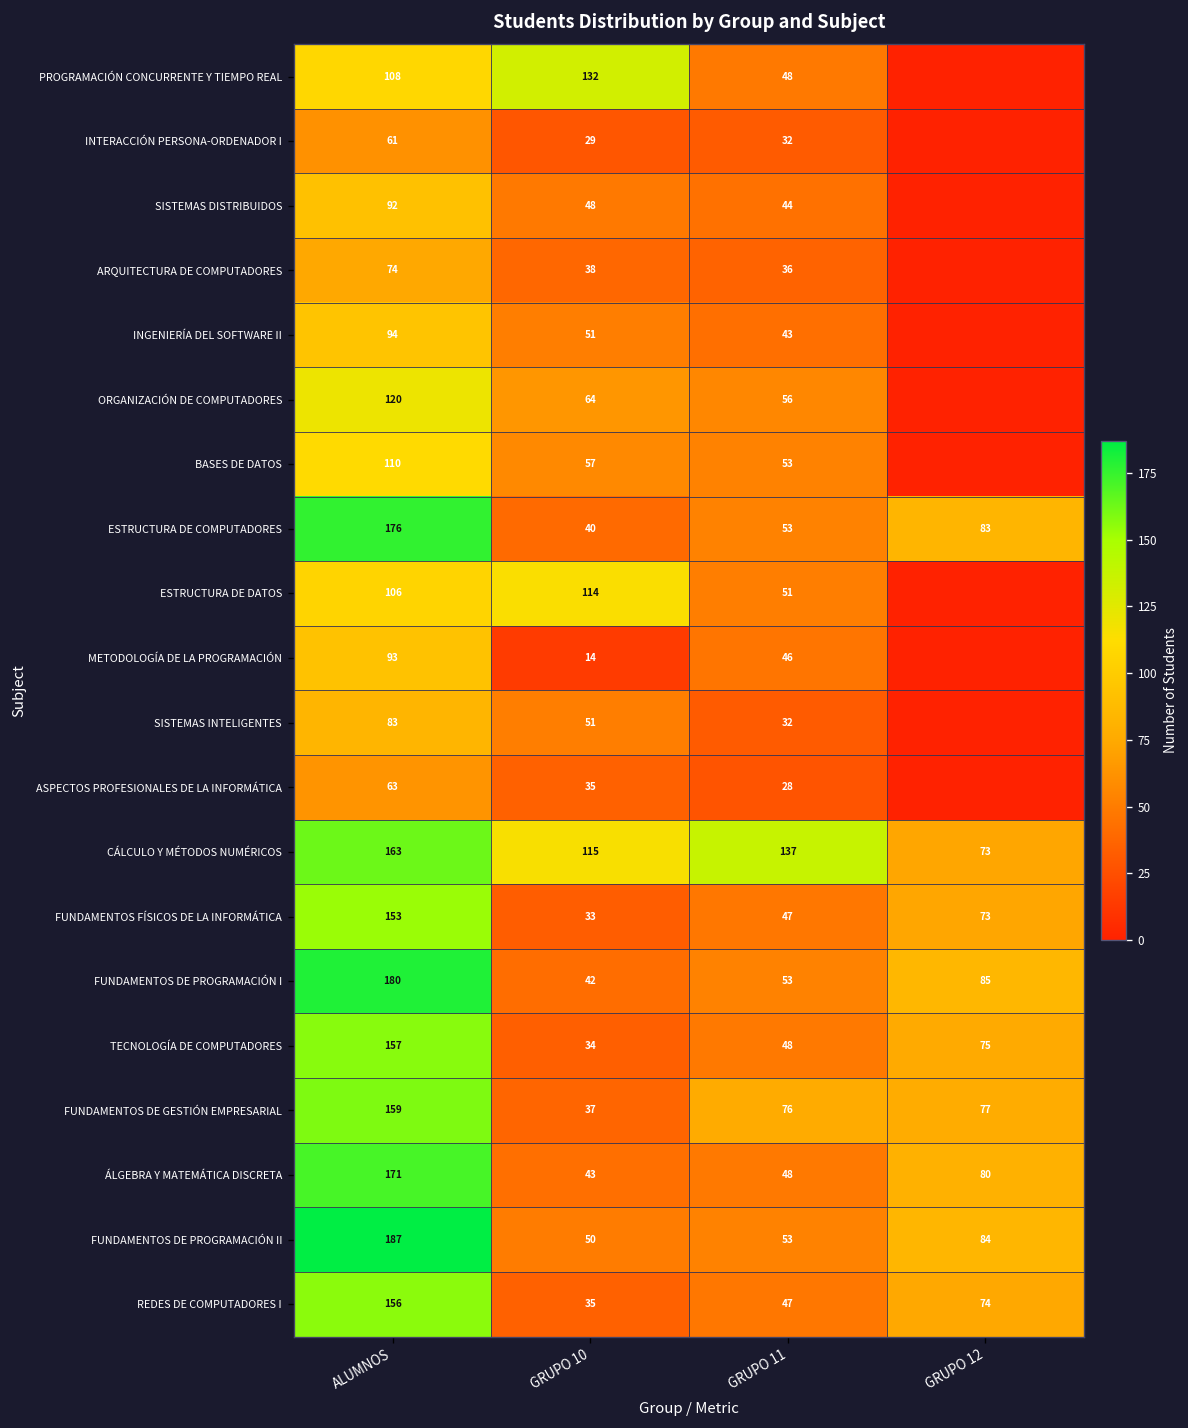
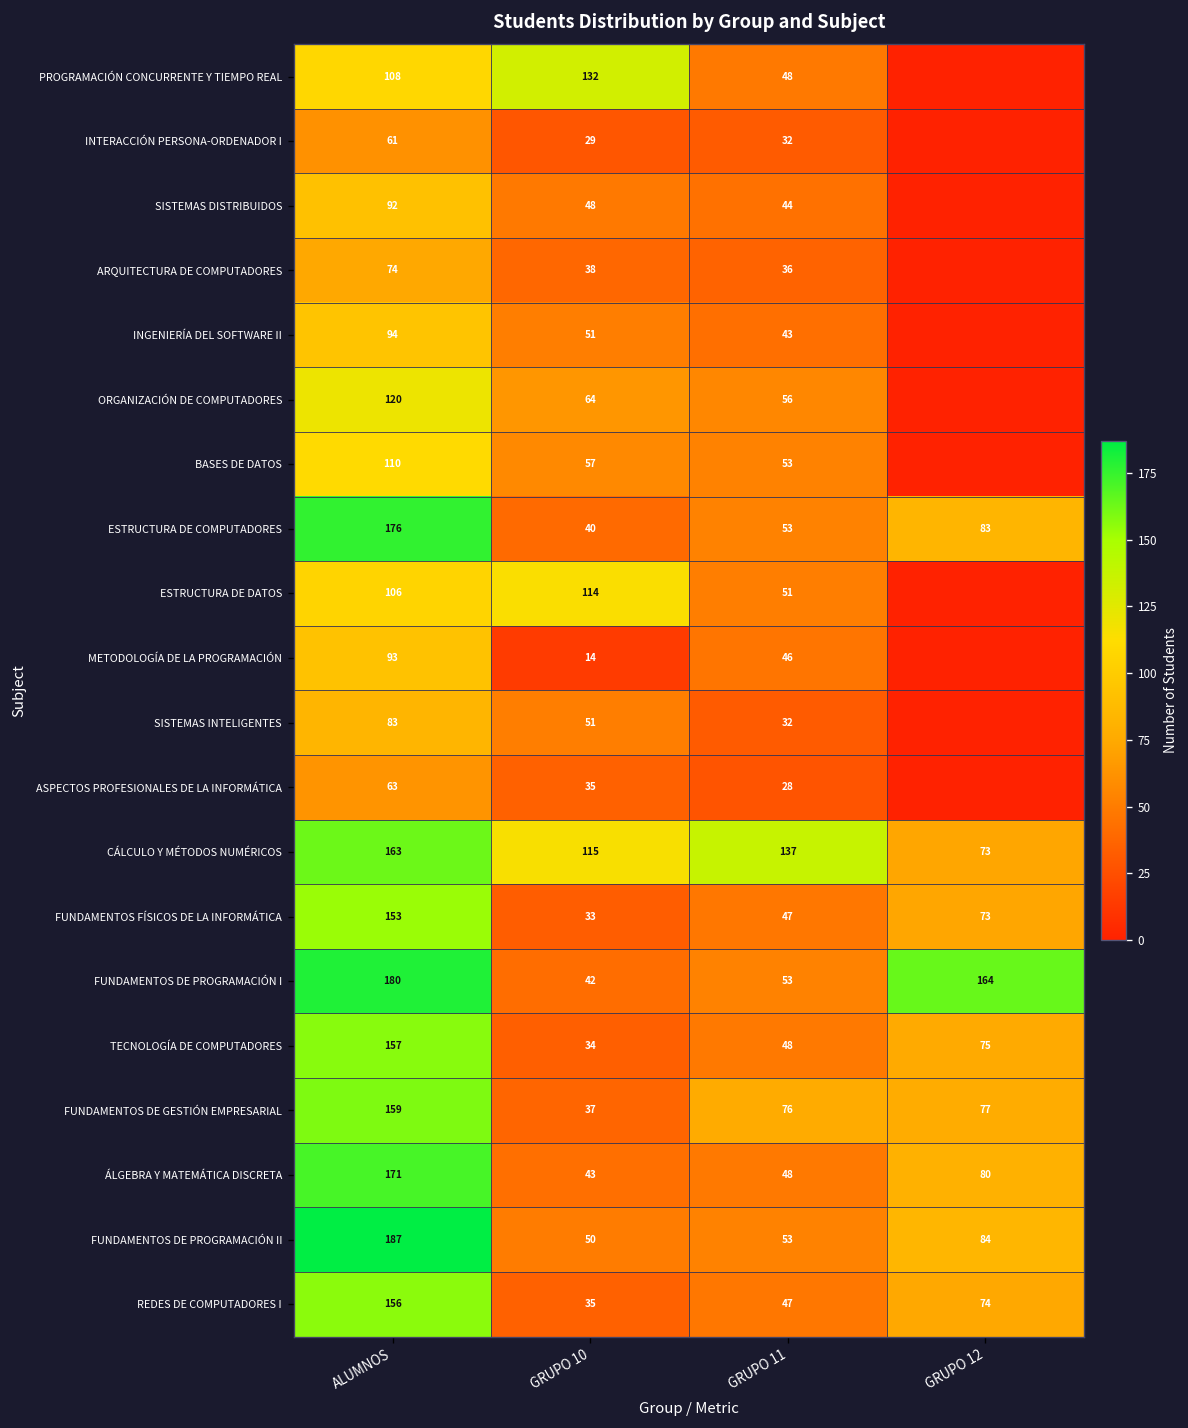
FUNDAMENTOS DE PROGRAMACIÓN I, GRUPO 12: 85 -> 164
